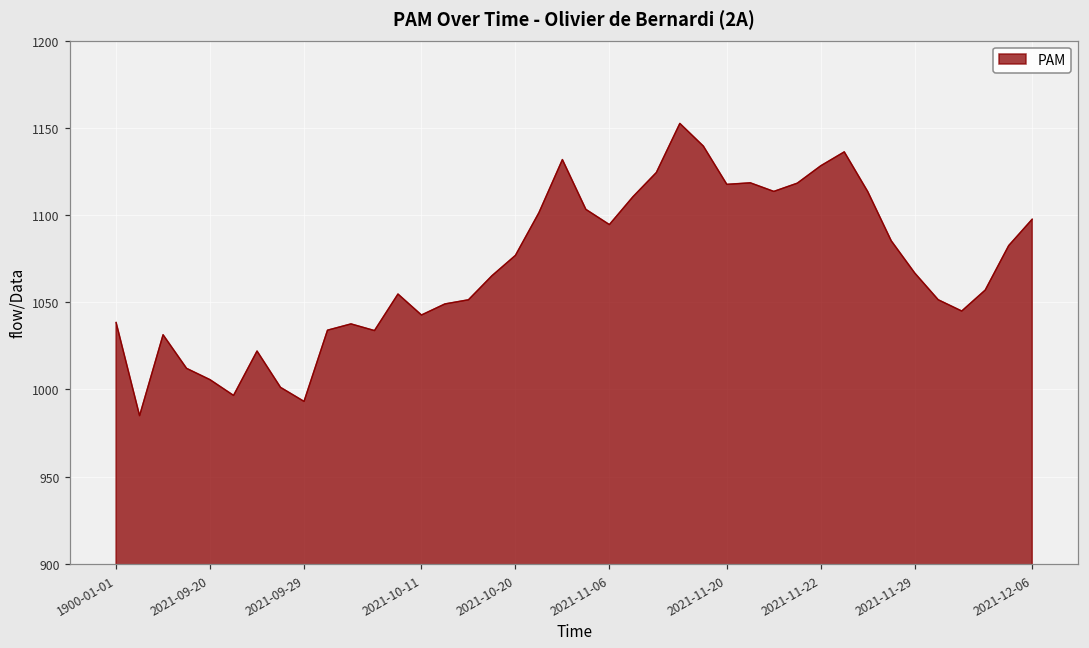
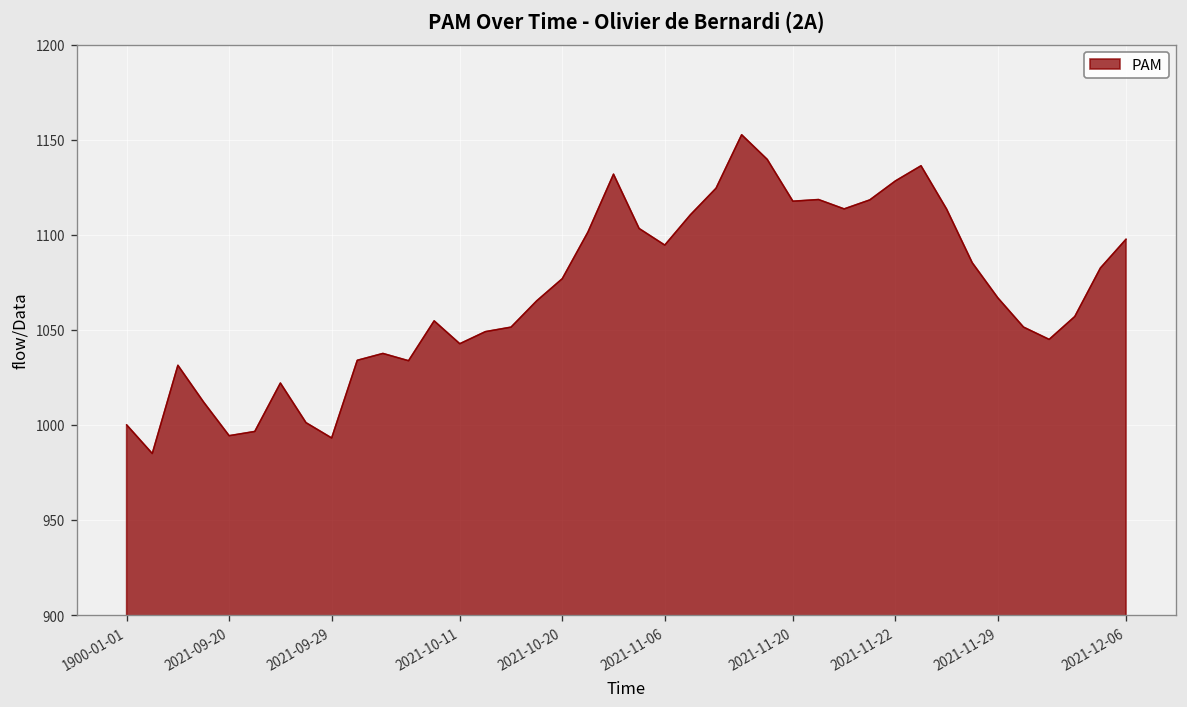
1900-01-01: 1038 -> 1000
2021-09-20: 1006 -> 994
